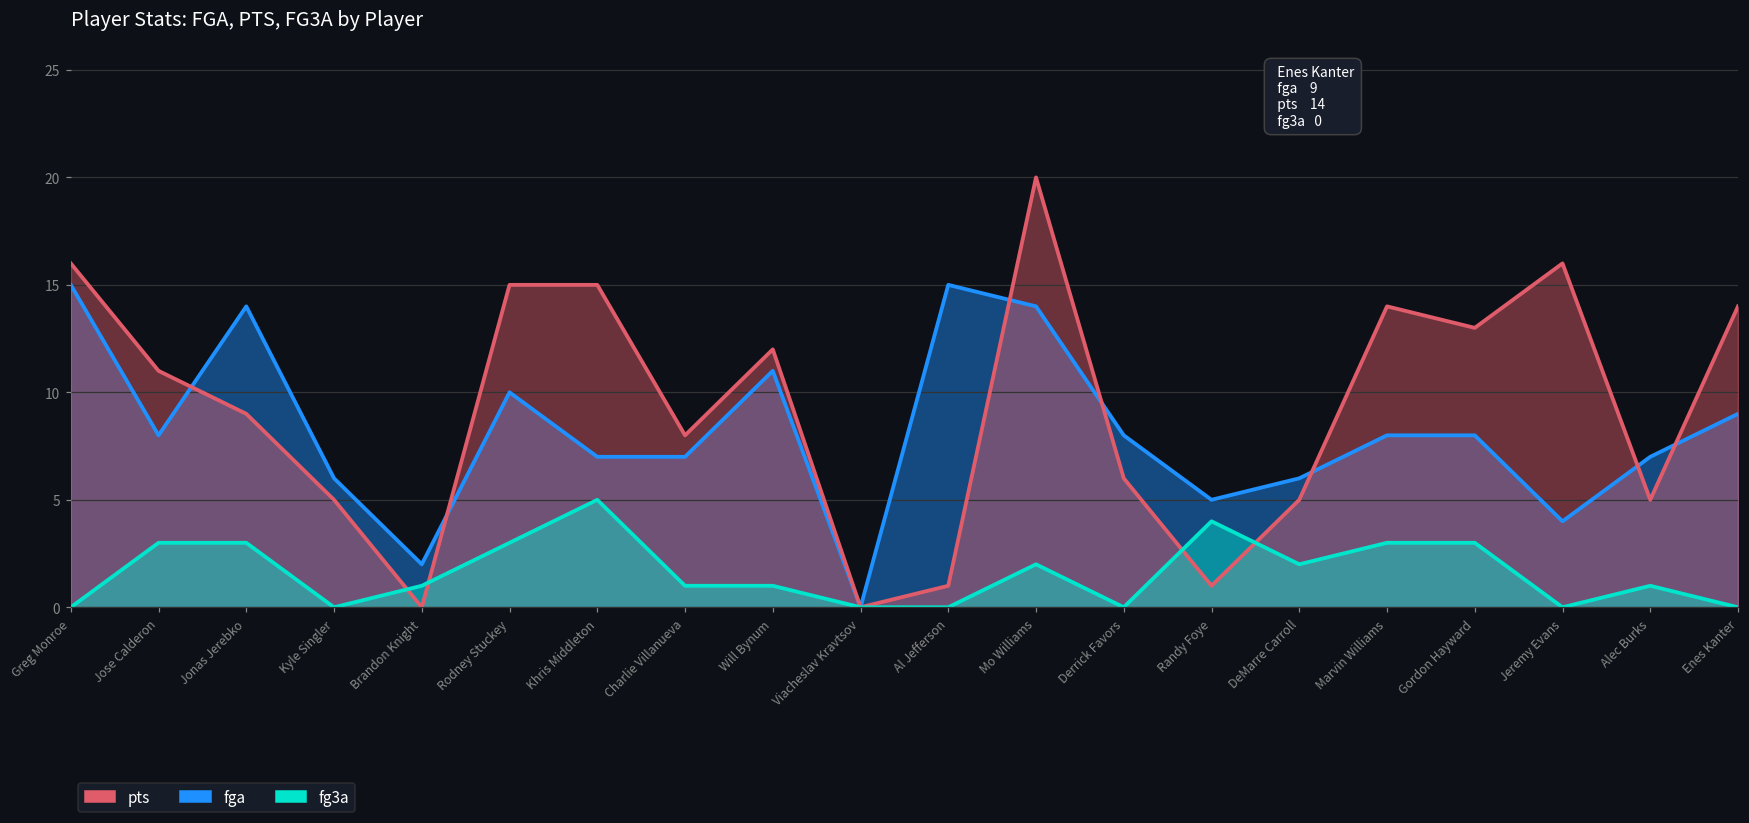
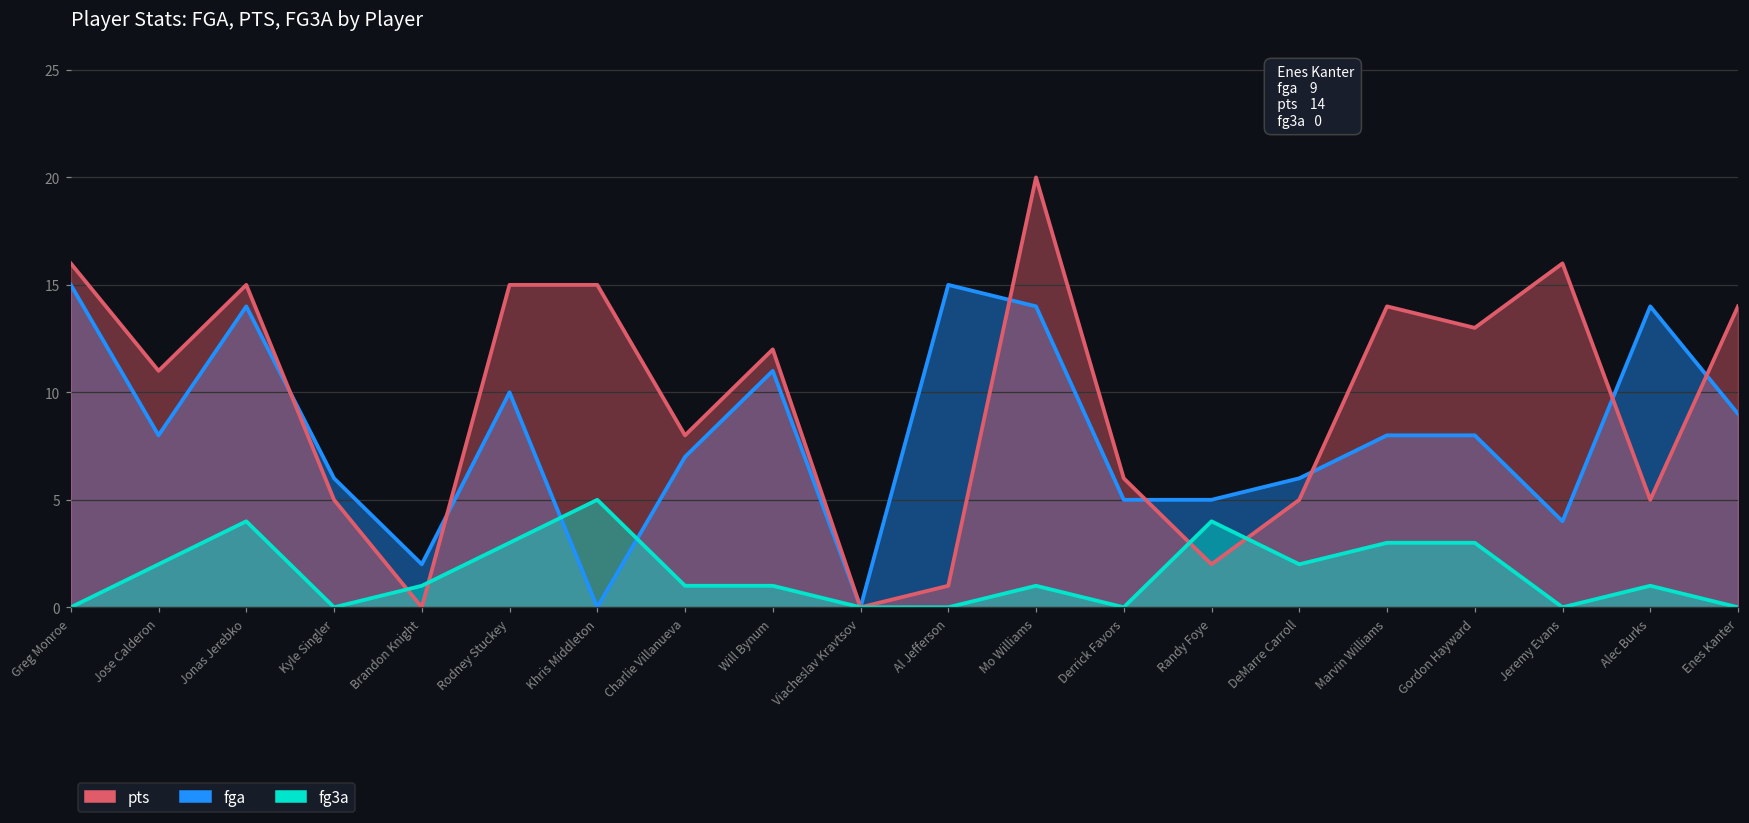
fg3a, Jose Calderon: 3 -> 2
pts, Jonas Jerebko: 9 -> 15
fg3a, Jonas Jerebko: 3 -> 4
fga, Khris Middleton: 7 -> 0
fg3a, Mo Williams: 2 -> 1
fga, Derrick Favors: 8 -> 5
pts, Randy Foye: 1 -> 2
fga, Alec Burks: 7 -> 14
